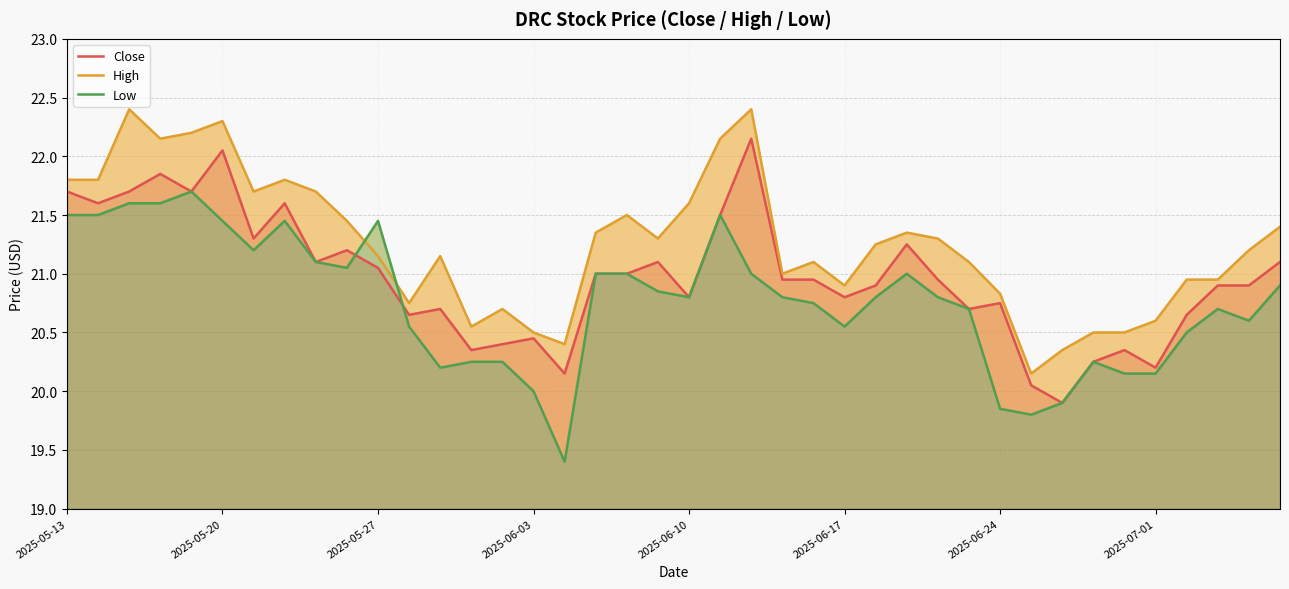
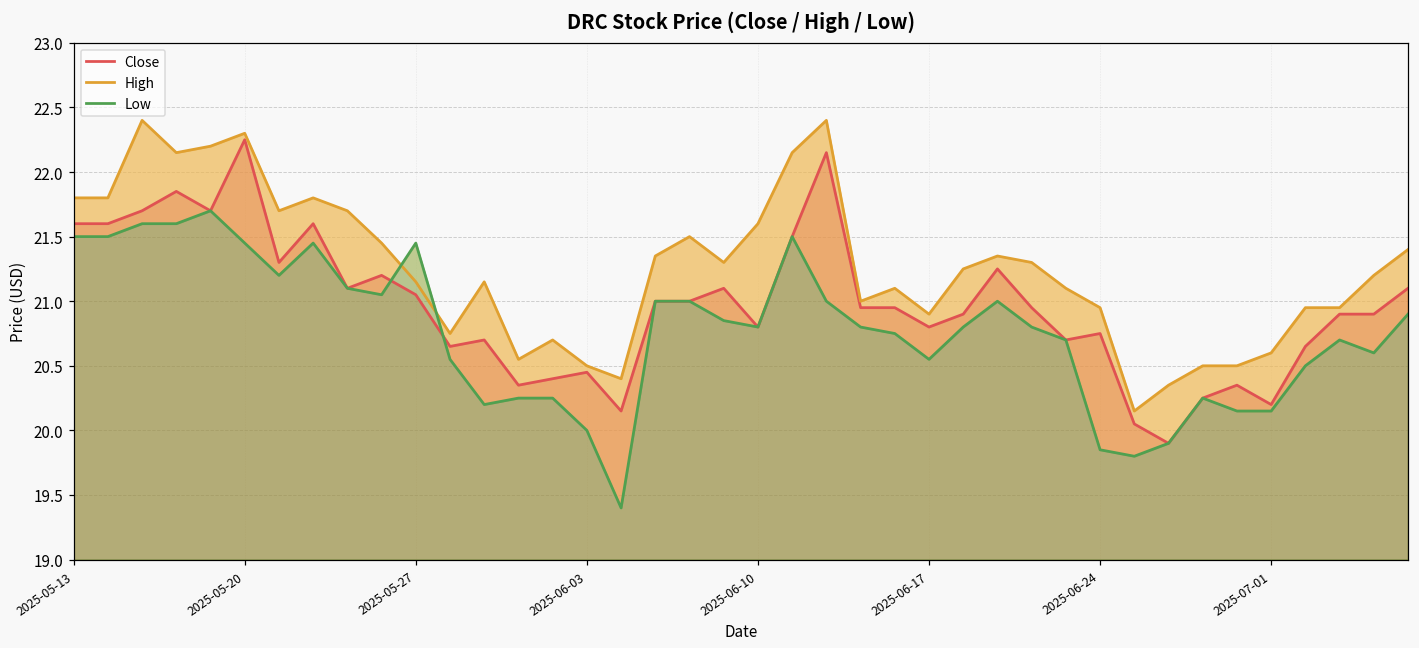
Close, 2025-05-13: 21.7 -> 21.6
Close, 2025-05-20: 22.05 -> 22.25
High, 2025-06-24: 20.83 -> 20.95
